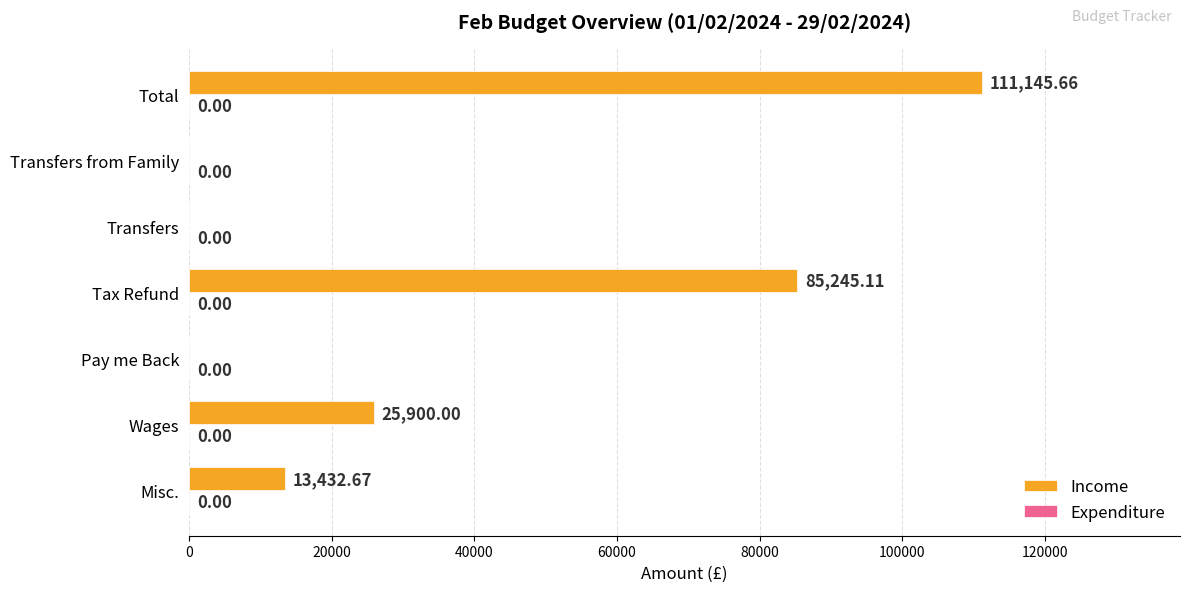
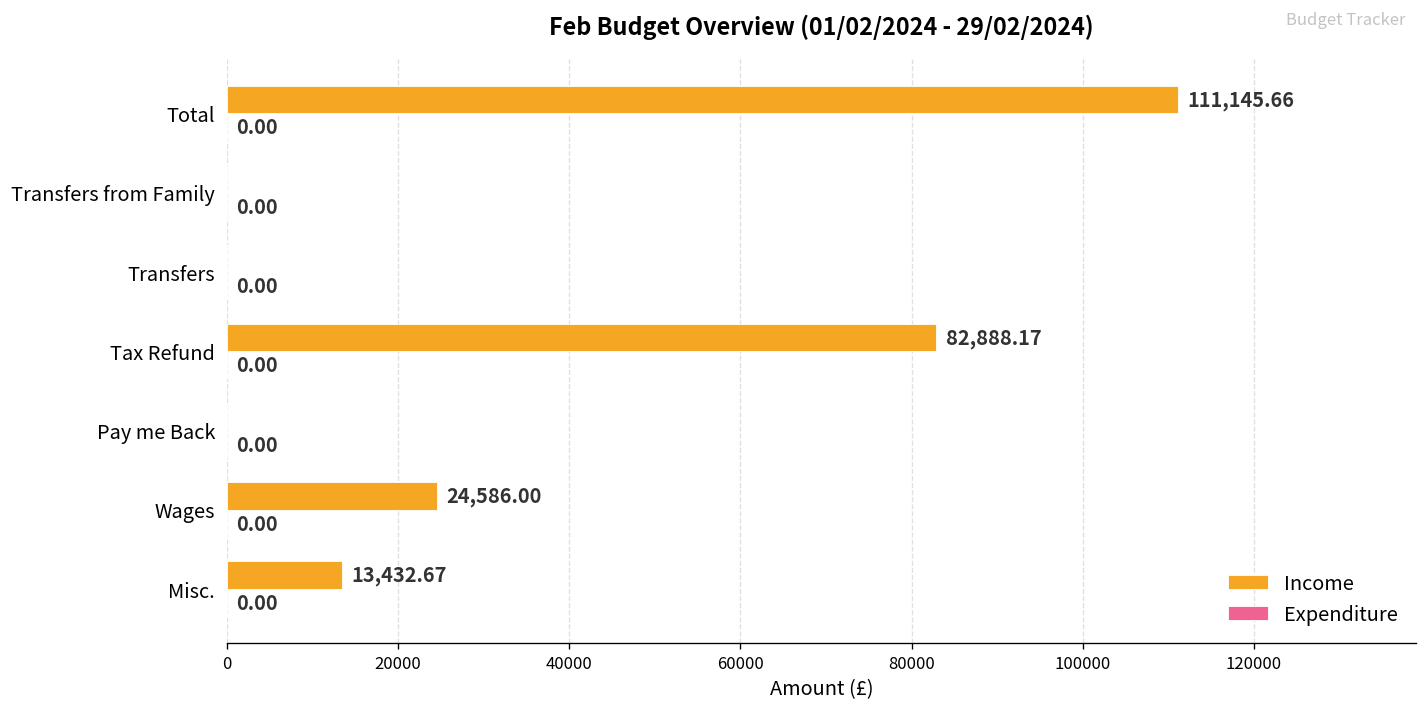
Income, Tax Refund: 85,245.11 -> 82,888.17
Income, Wages: 25,900.00 -> 24,586.00
